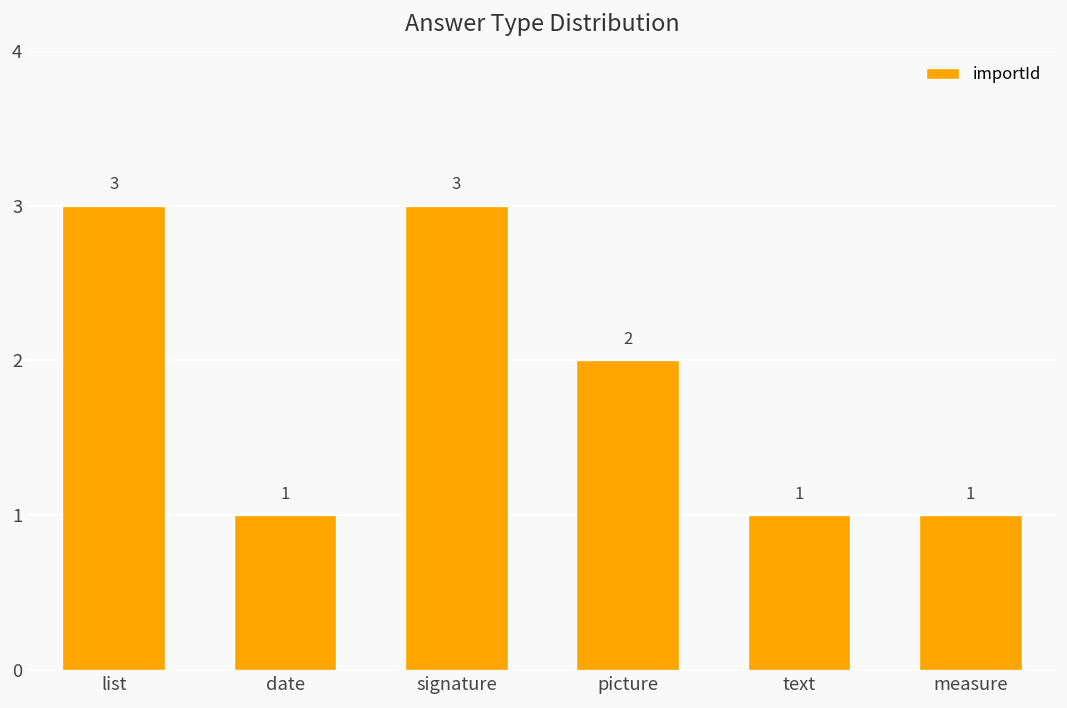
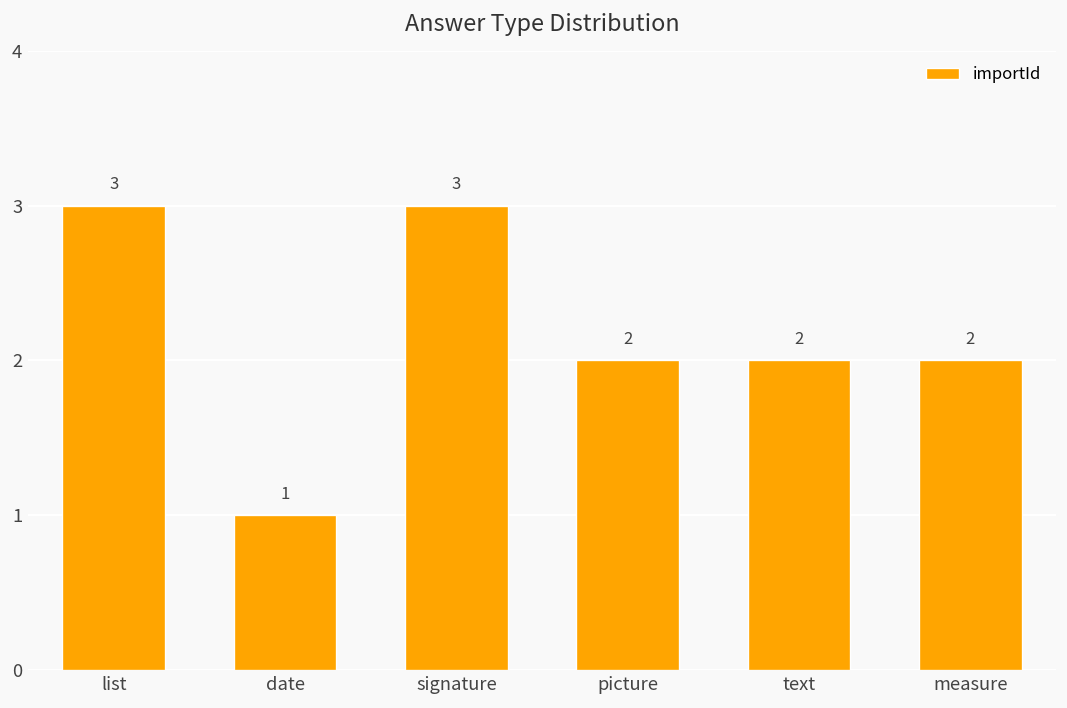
text: 1 -> 2
measure: 1 -> 2
